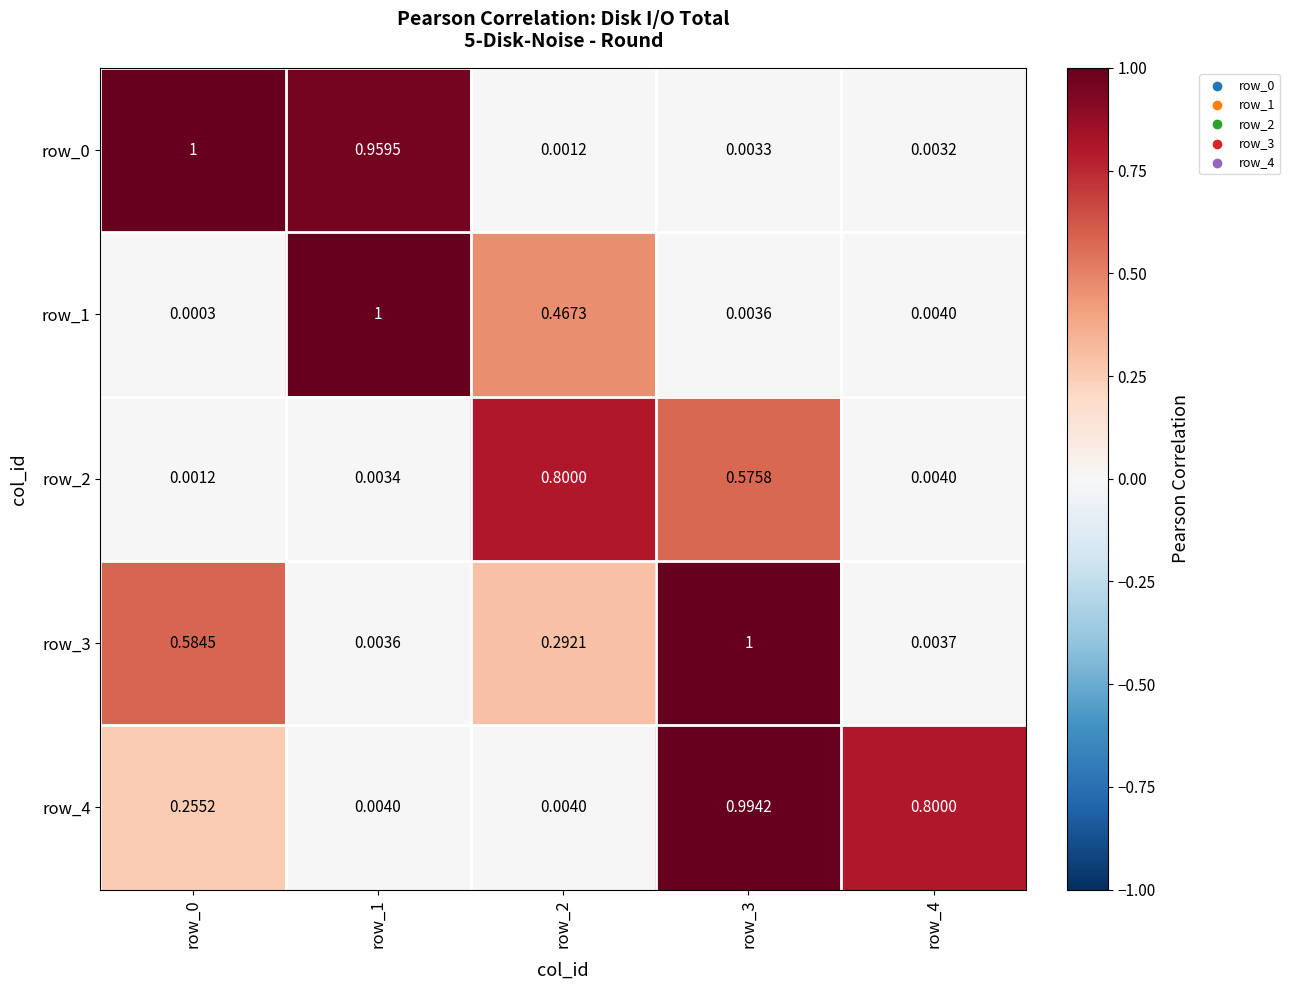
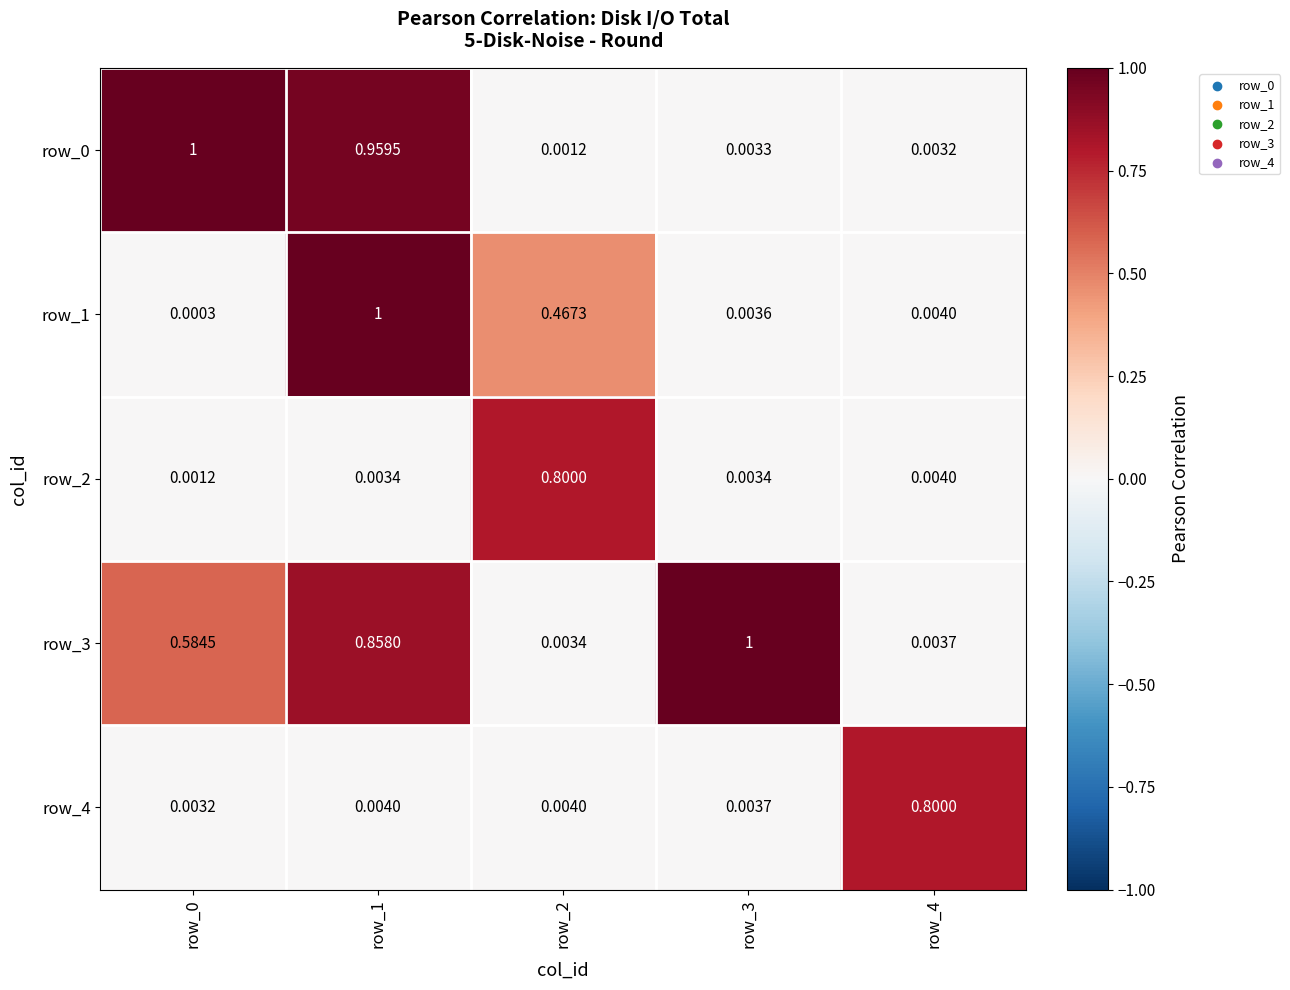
row_2, row_3: 0.5758 -> 0.0034
row_3, row_1: 0.0036 -> 0.8580
row_3, row_2: 0.2921 -> 0.0034
row_4, row_0: 0.2552 -> 0.0032
row_4, row_3: 0.9942 -> 0.0037
